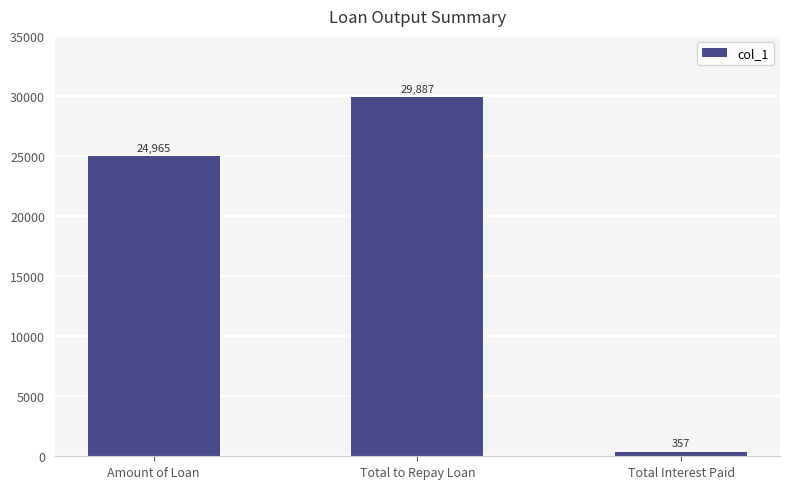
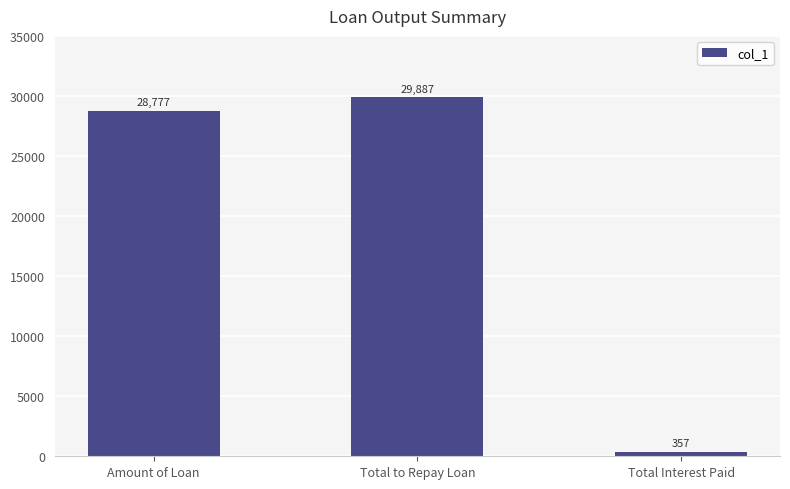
Amount of Loan: 24,965 -> 28,777
